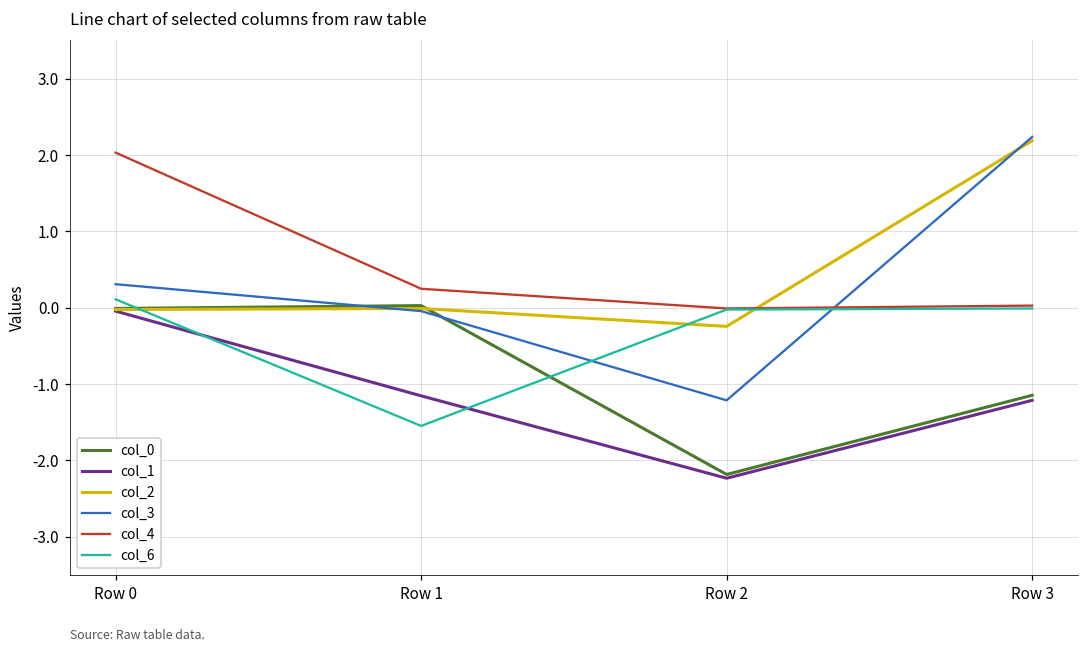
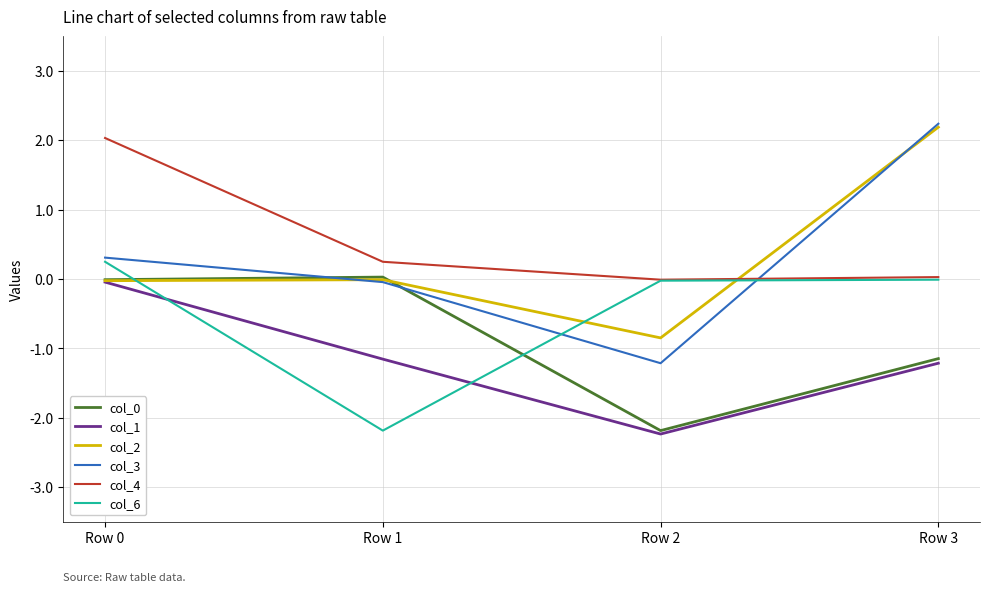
col_6, Row 0: 0.1 -> 0.2
col_6, Row 1: -1.6 -> -2.2
col_2, Row 2: -0.2 -> -0.9
